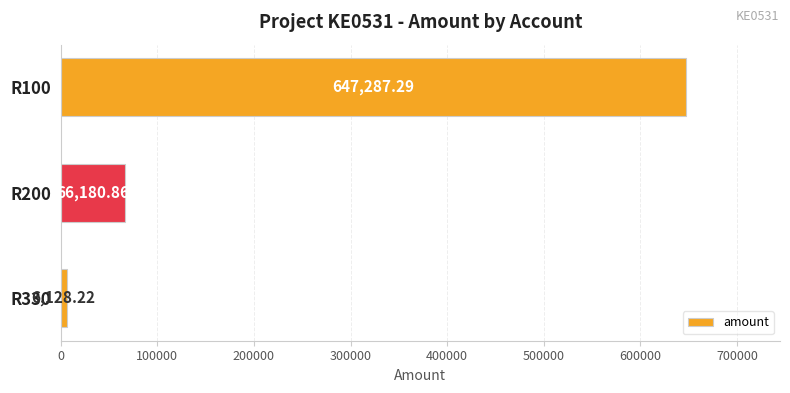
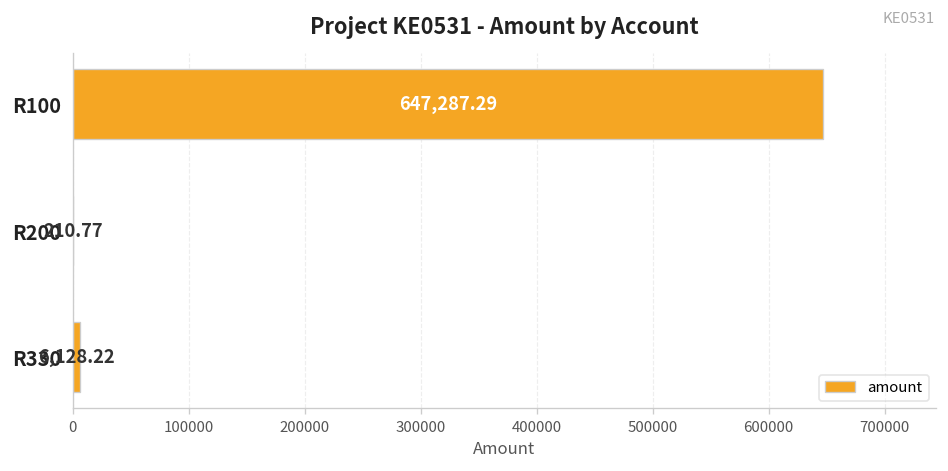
R200: 66,180.86 -> 210.77
